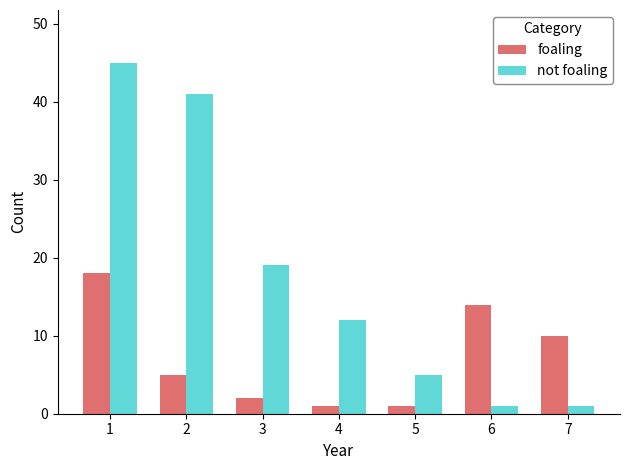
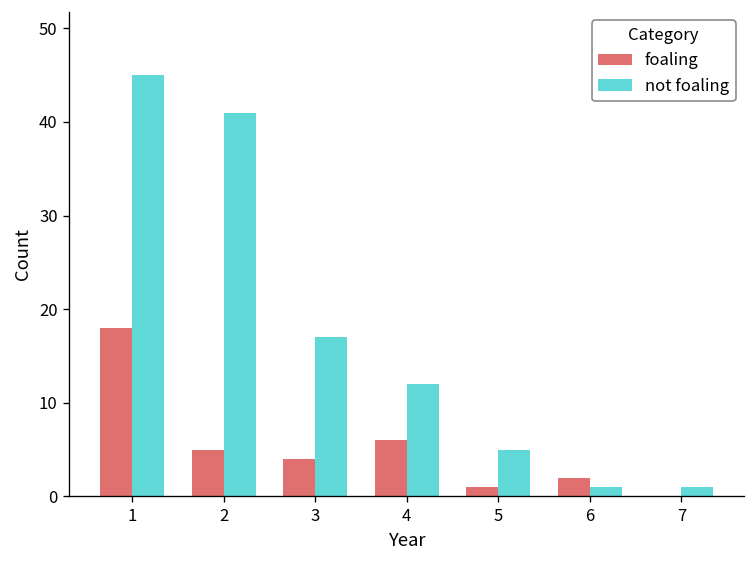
foaling, 3: 2 -> 4
not foaling, 3: 19 -> 17
foaling, 4: 1 -> 6
foaling, 6: 14 -> 2
foaling, 7: 10 -> 0
